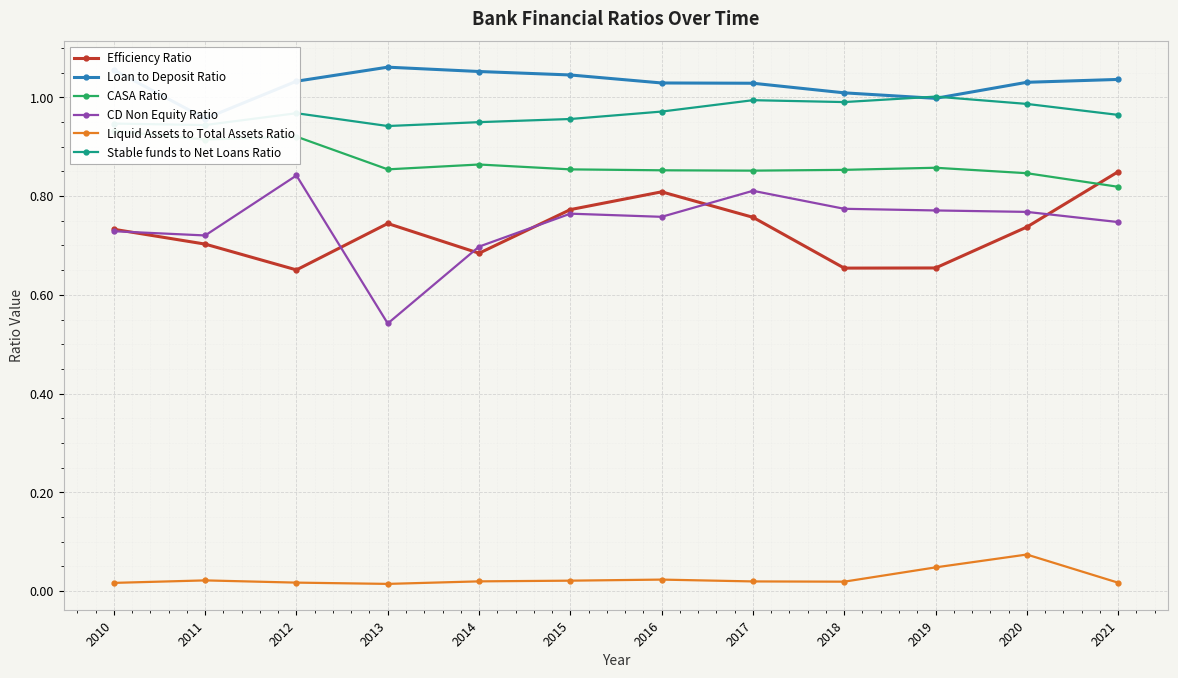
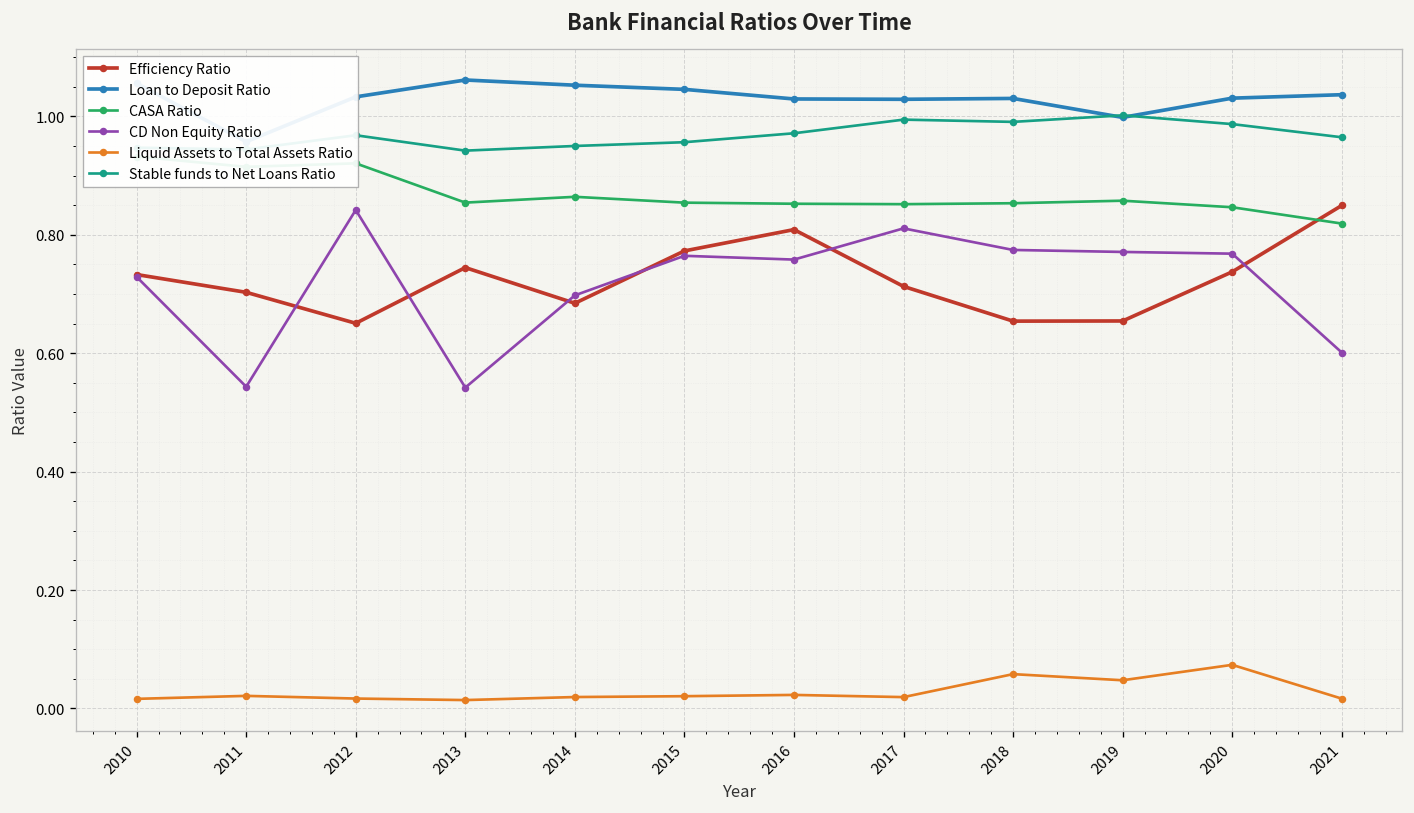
CD Non Equity Ratio, 2011: 0.72 -> 0.54
Efficiency Ratio, 2017: 0.76 -> 0.71
Loan to Deposit Ratio, 2018: 1.01 -> 1.03
Liquid Assets to Total Assets Ratio, 2018: 0.02 -> 0.06
CD Non Equity Ratio, 2021: 0.75 -> 0.60
